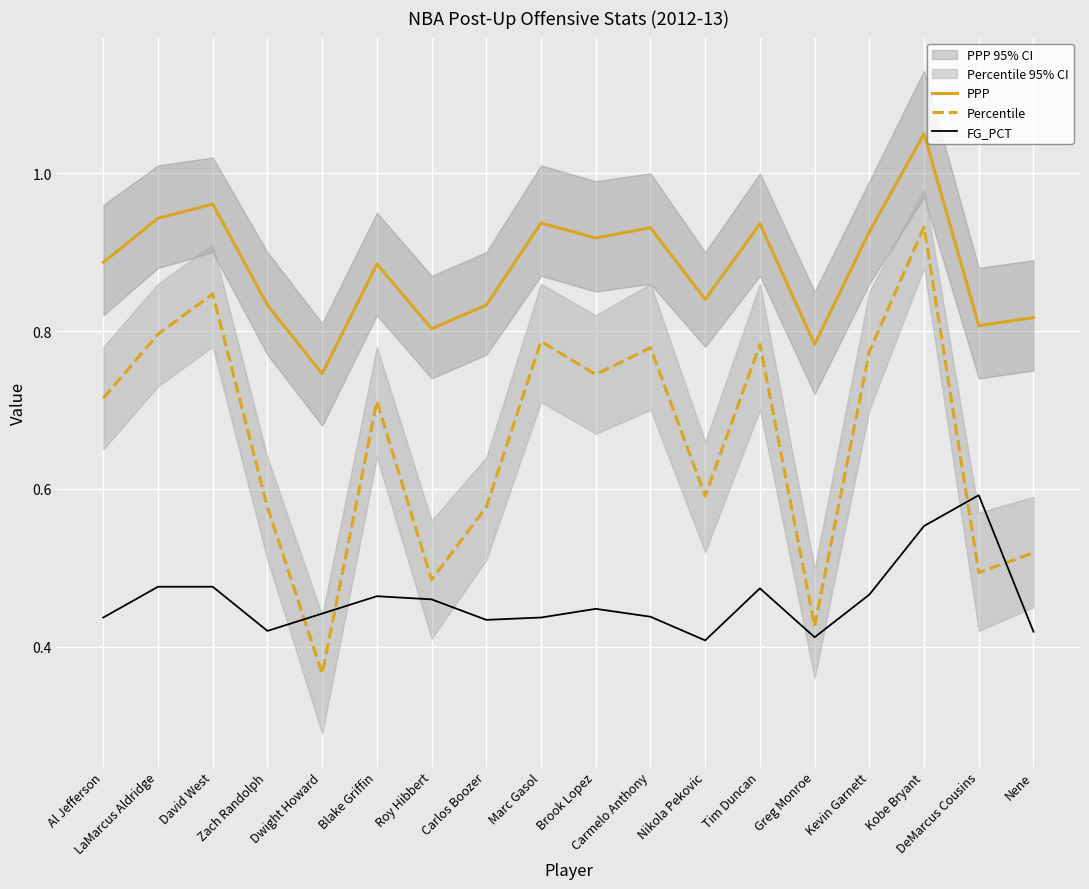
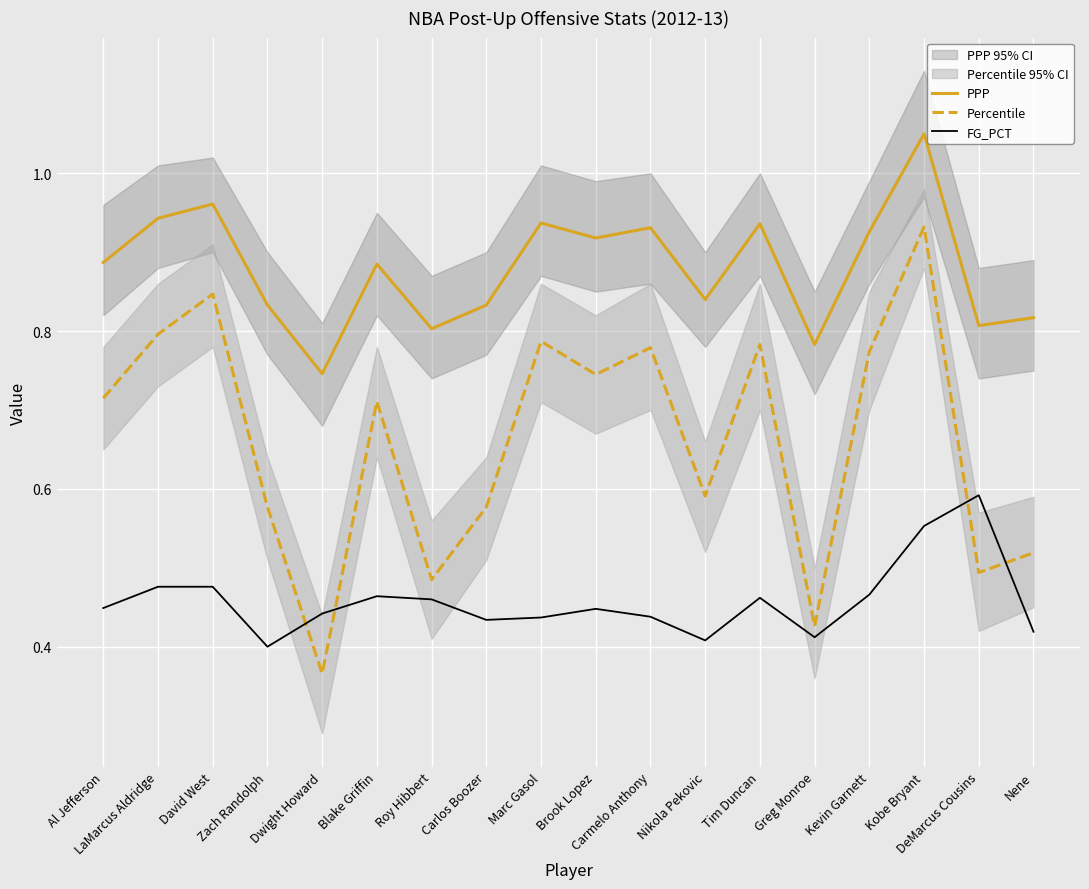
FG_PCT, Al Jefferson: 0.44 -> 0.45
FG_PCT, Zach Randolph: 0.42 -> 0.40
FG_PCT, Tim Duncan: 0.47 -> 0.46
